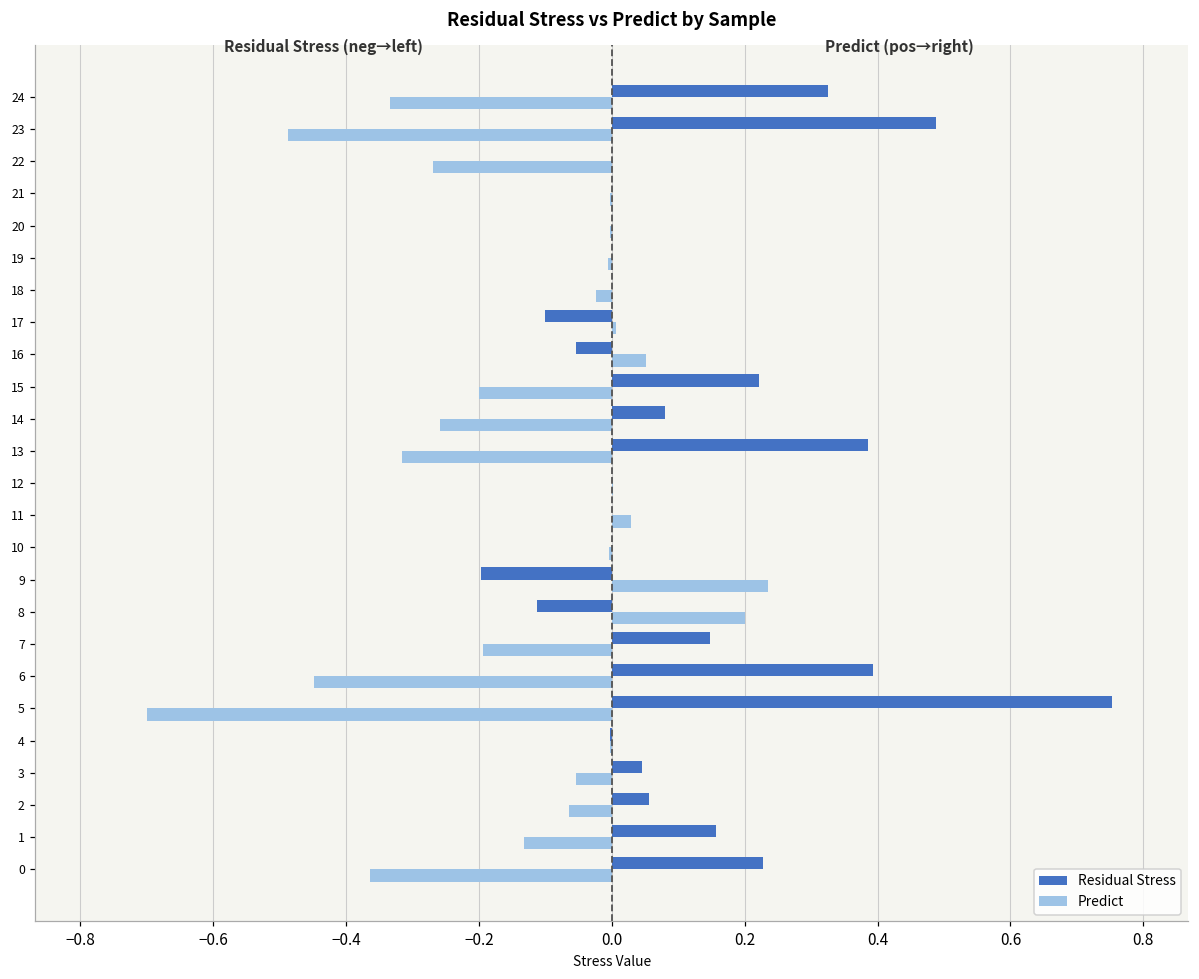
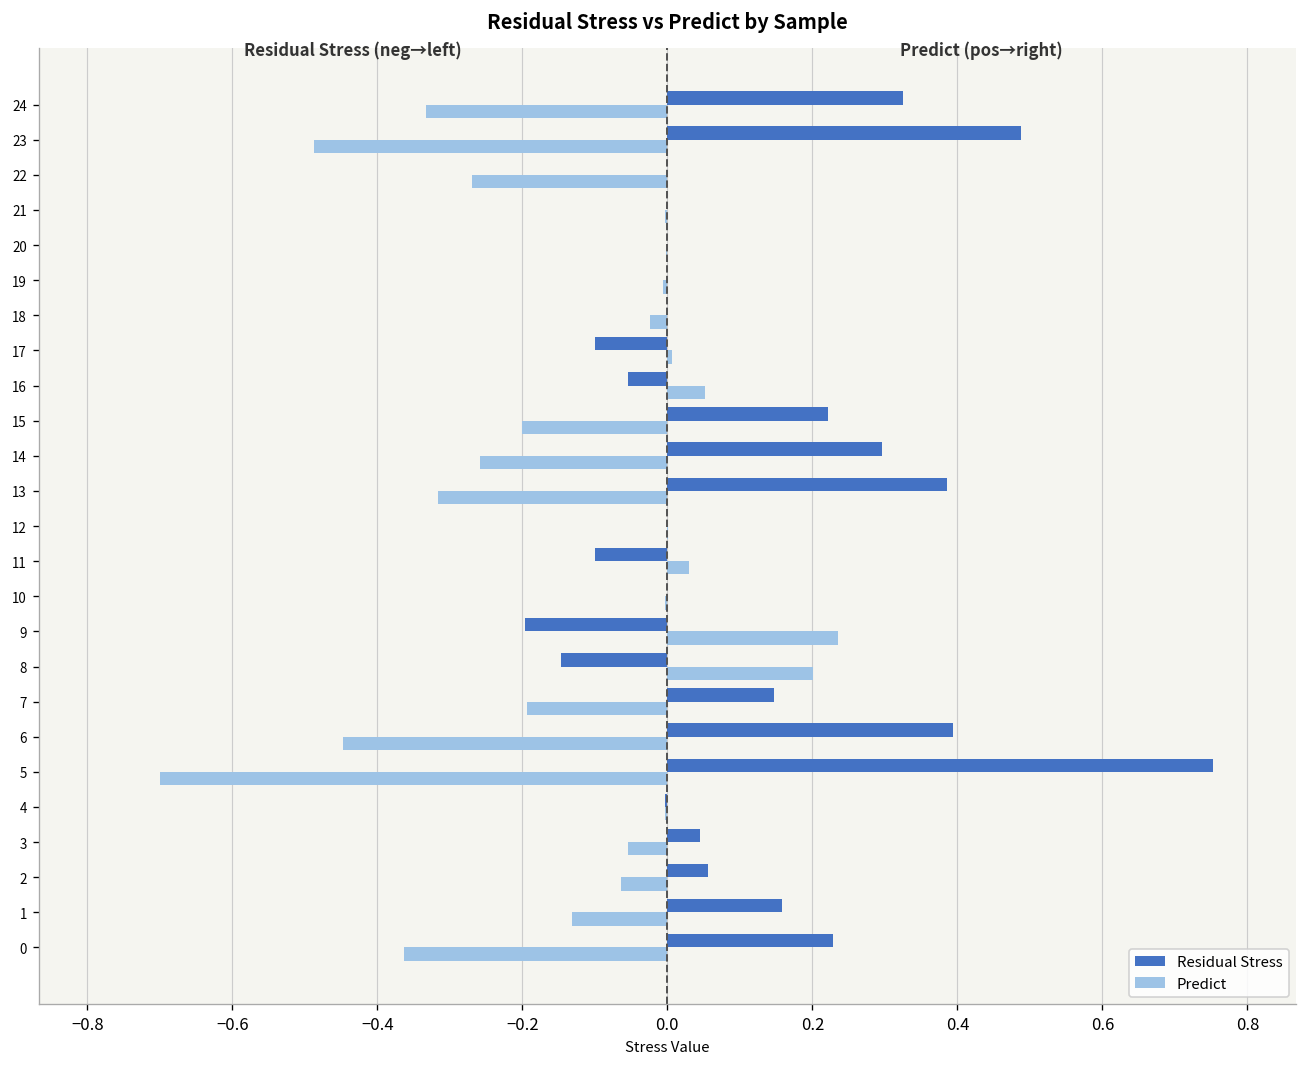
Residual Stress, 14: 0.08 -> 0.30
Residual Stress, 11: 0.00 -> -0.10
Residual Stress, 8: -0.11 -> -0.15
